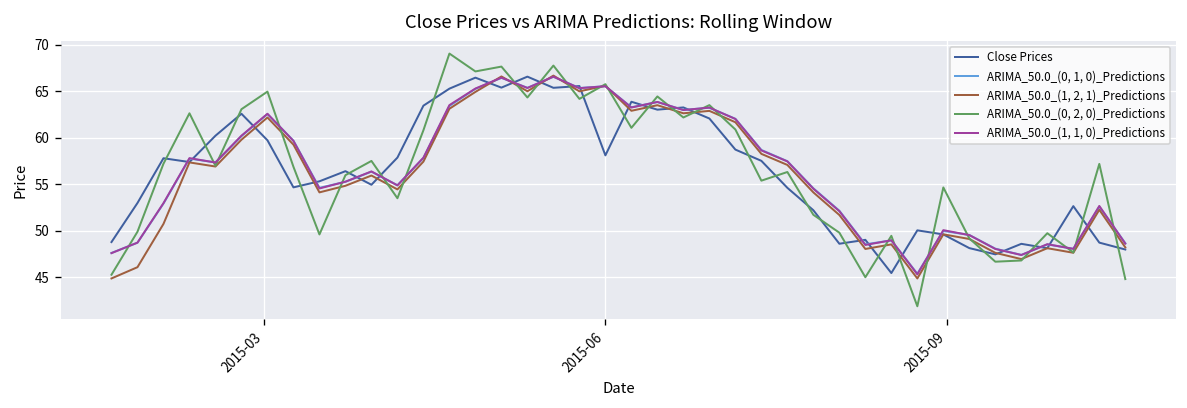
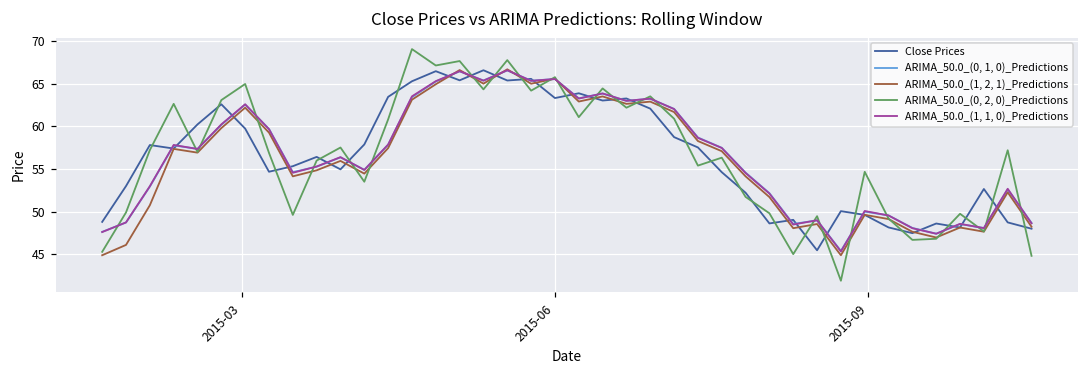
Close Prices, 2015-06: 58 -> 63
